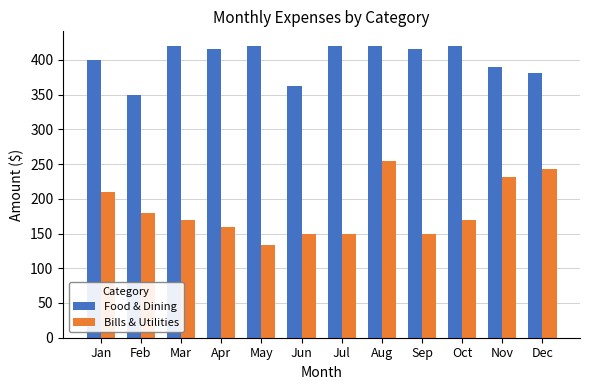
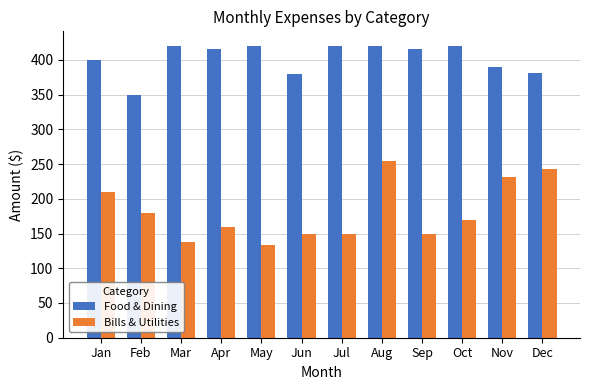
Bills & Utilities, Mar: 170 -> 140
Food & Dining, Jun: 360 -> 380
